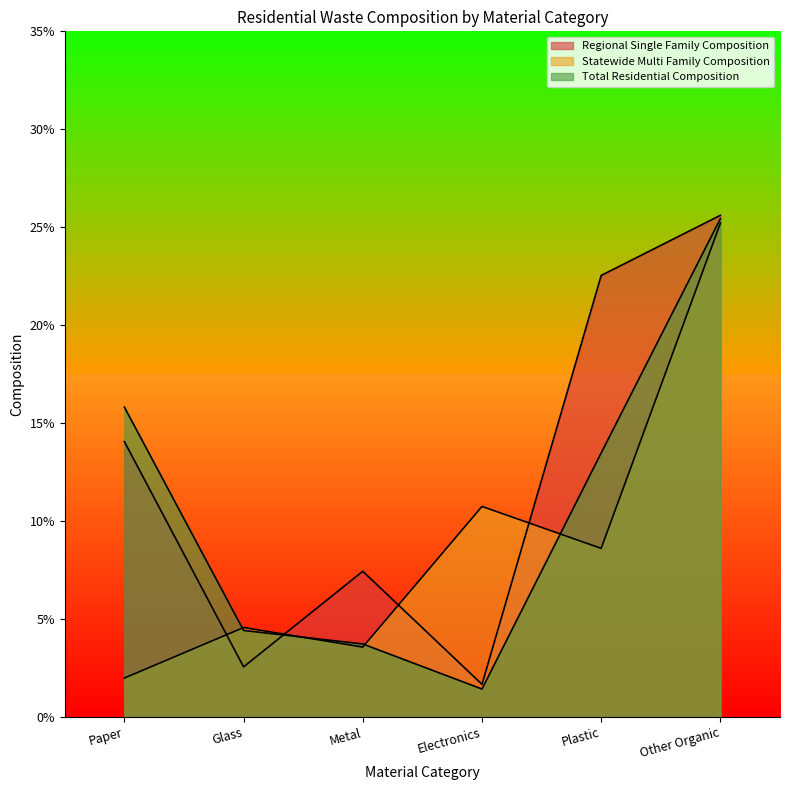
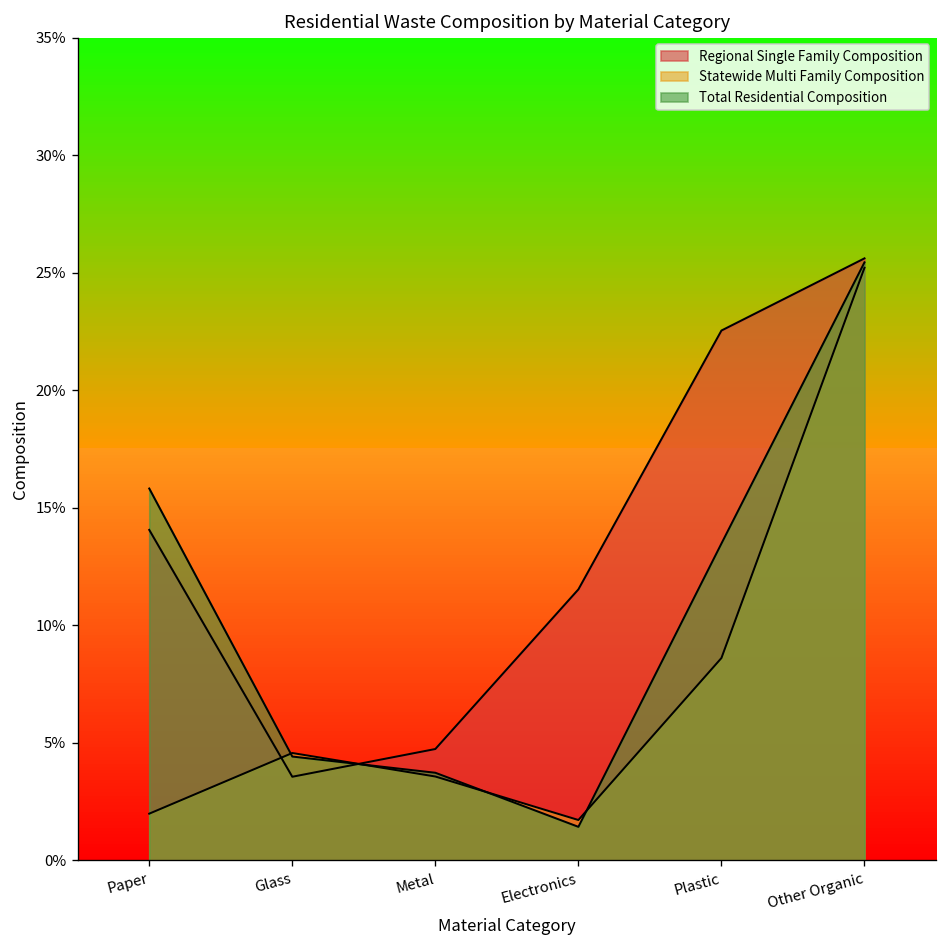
Regional Single Family Composition, Glass: 2.6% -> 3.6%
Regional Single Family Composition, Metal: 7.4% -> 4.7%
Regional Single Family Composition, Electronics: 1.7% -> 11.5%
Statewide Multi Family Composition, Electronics: 10.8% -> 1.7%
